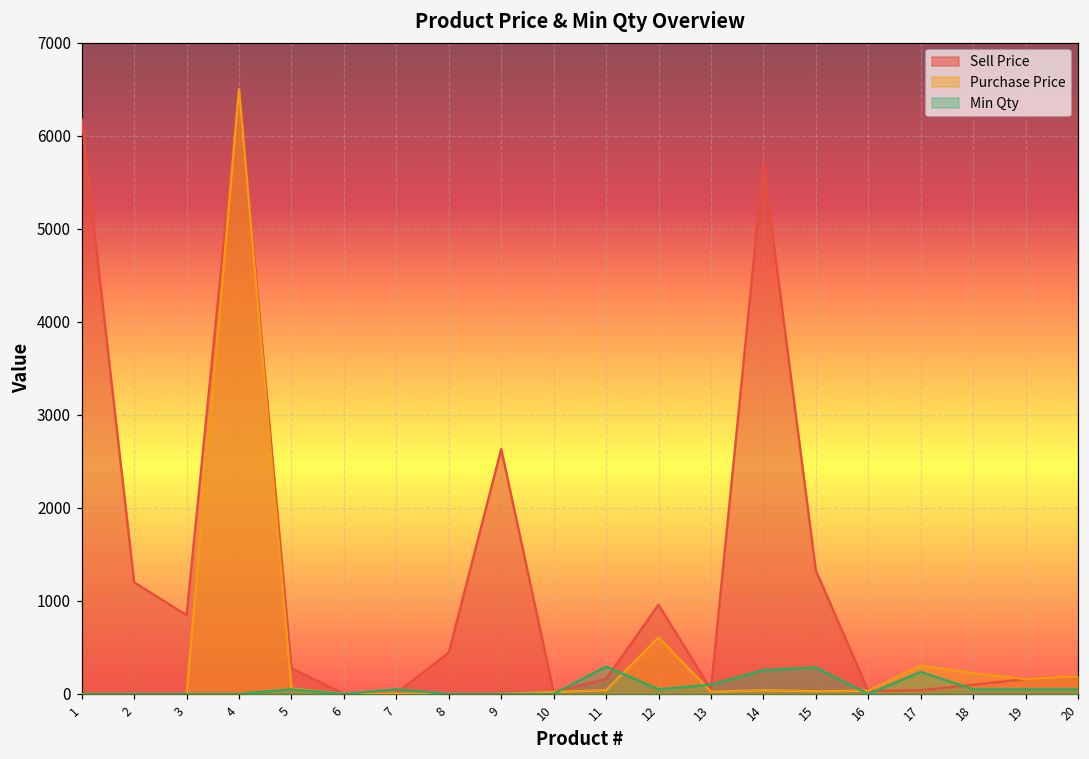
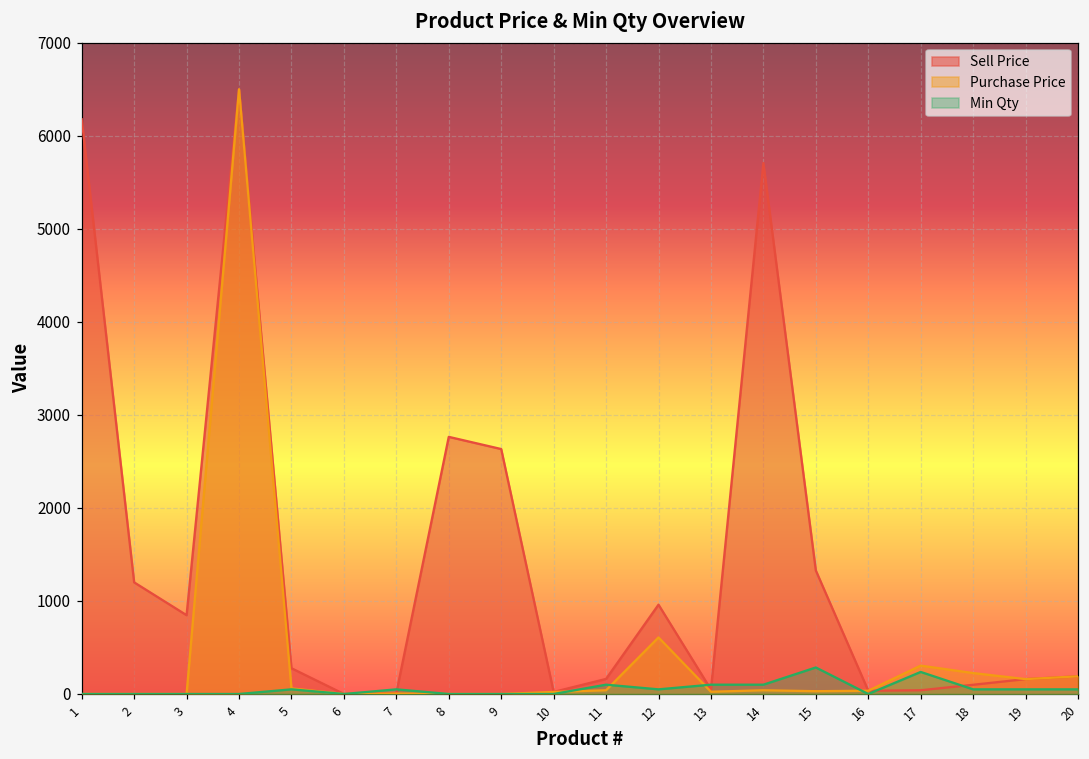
Sell Price, 8: 400 -> 2800
Min Qty, 11: 300 -> 100
Min Qty, 14: 300 -> 100
